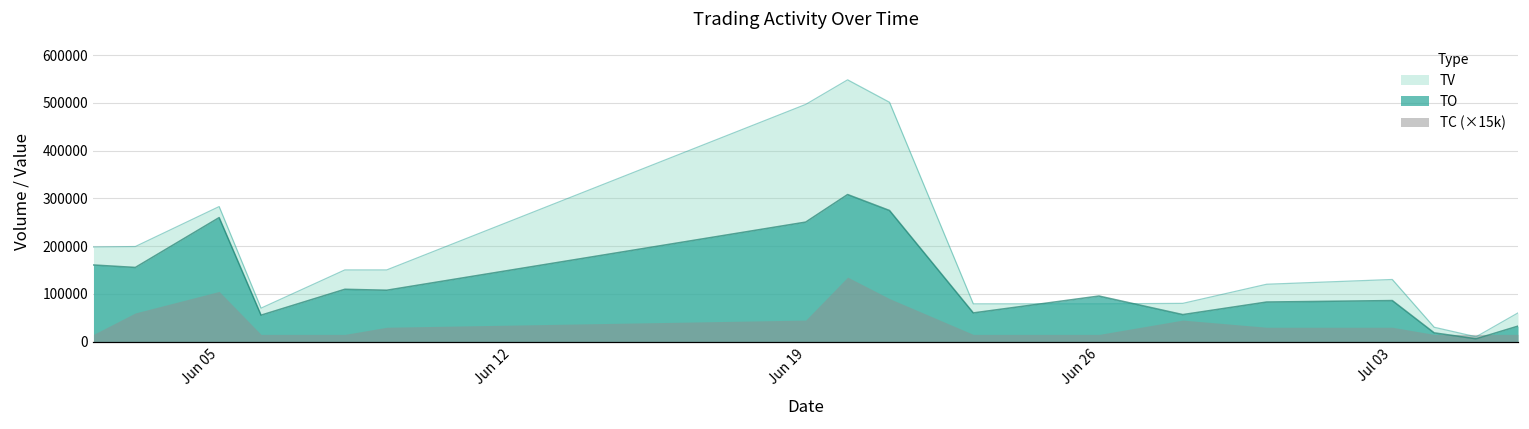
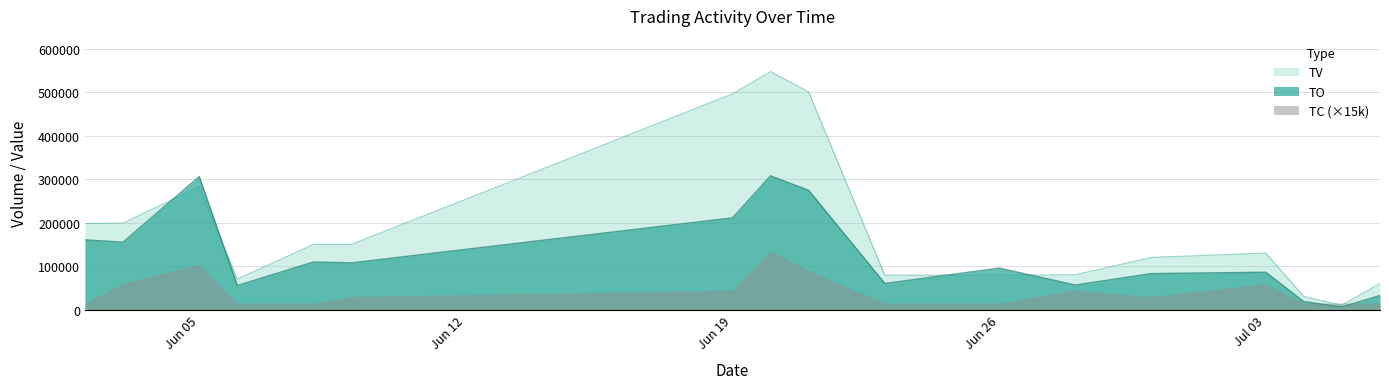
TO, Jun 05: 260000 -> 310000
TO, Jun 19: 250000 -> 210000
TC (×15k), Jul 03: 30000 -> 60000
